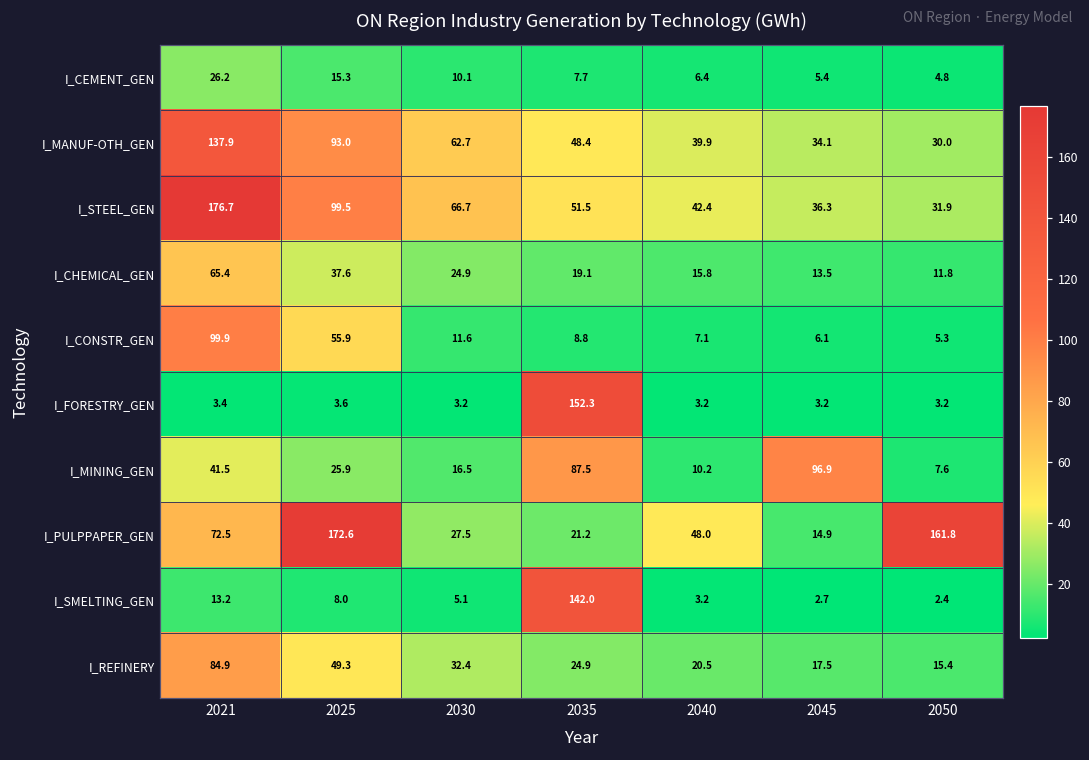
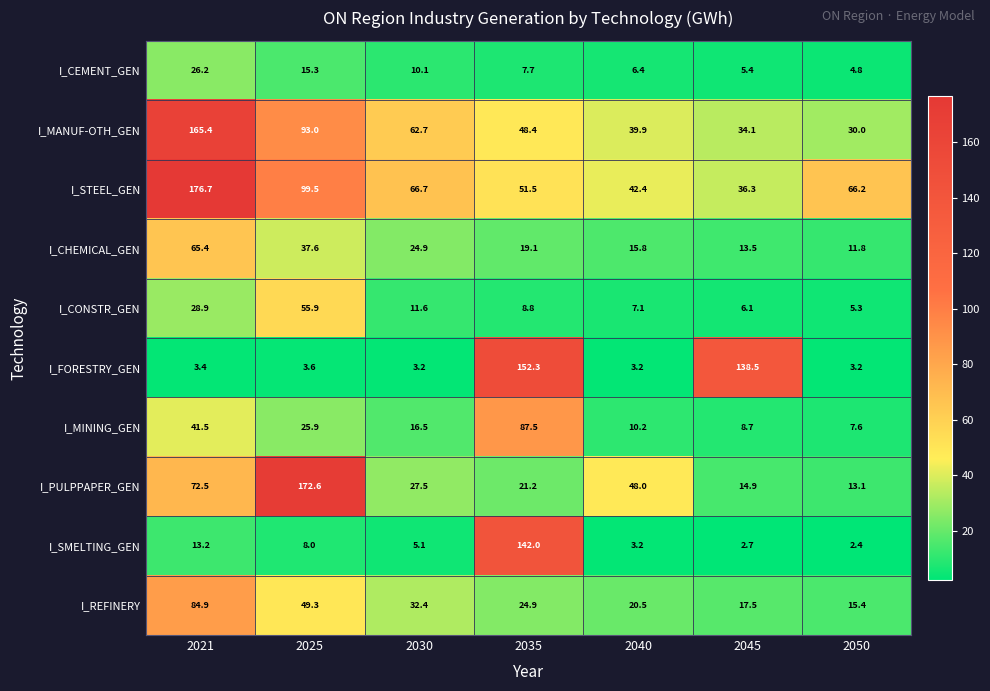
I_MANUF-OTH_GEN, 2021: 137.9 -> 165.4
I_STEEL_GEN, 2050: 31.9 -> 66.2
I_CONSTR_GEN, 2021: 99.9 -> 28.9
I_FORESTRY_GEN, 2045: 3.2 -> 138.5
I_MINING_GEN, 2045: 96.9 -> 8.7
I_PULPPAPER_GEN, 2050: 161.8 -> 13.1
